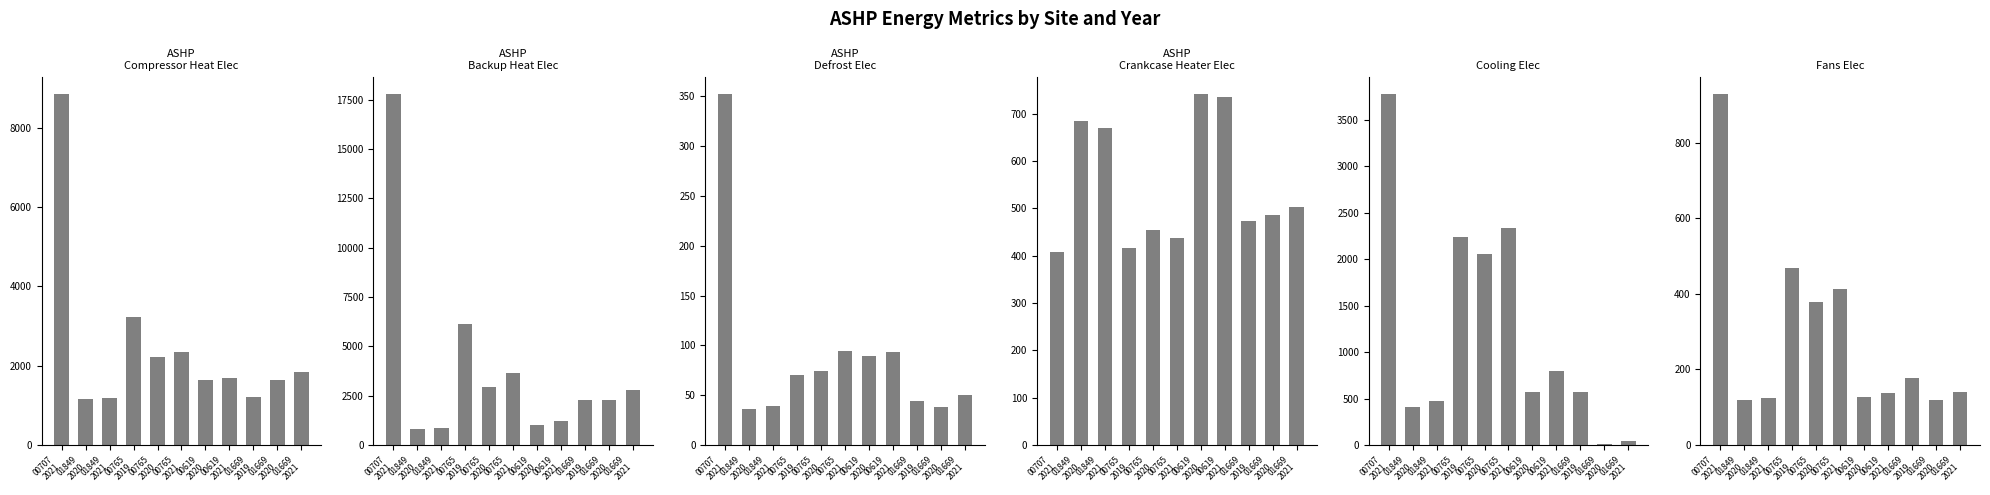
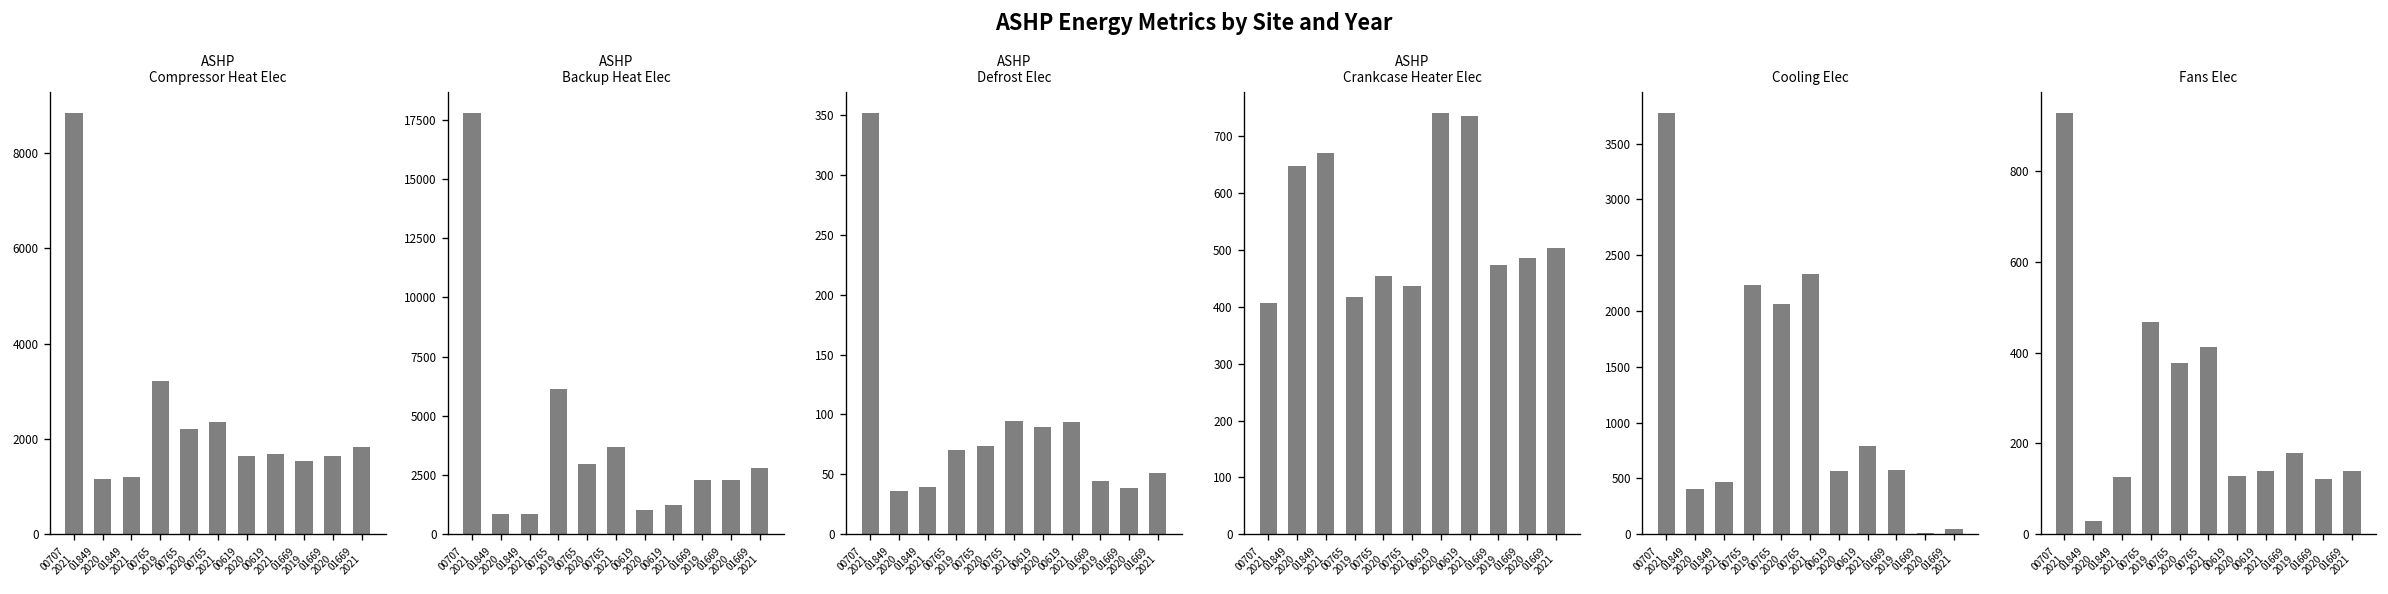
ASHP Compressor Heat Elec, 01669 2019: 1200 -> 1500
ASHP Crankcase Heater Elec, 01849 2020: 680 -> 650
Fans Elec, 01849 2020: 120 -> 30
